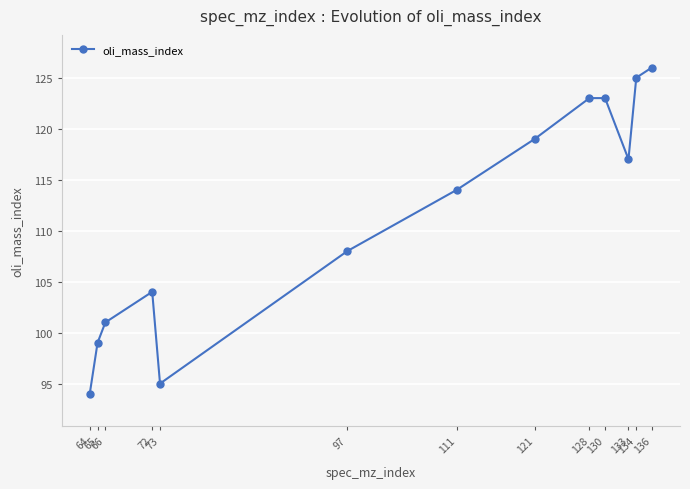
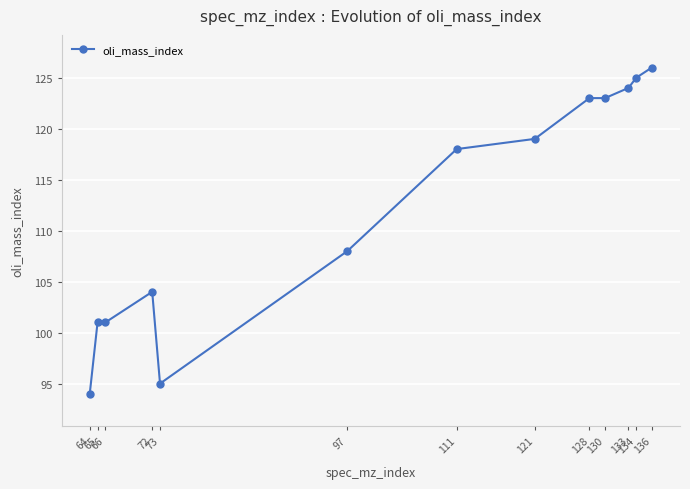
65: 99 -> 101
111: 114 -> 118
133: 117 -> 124
